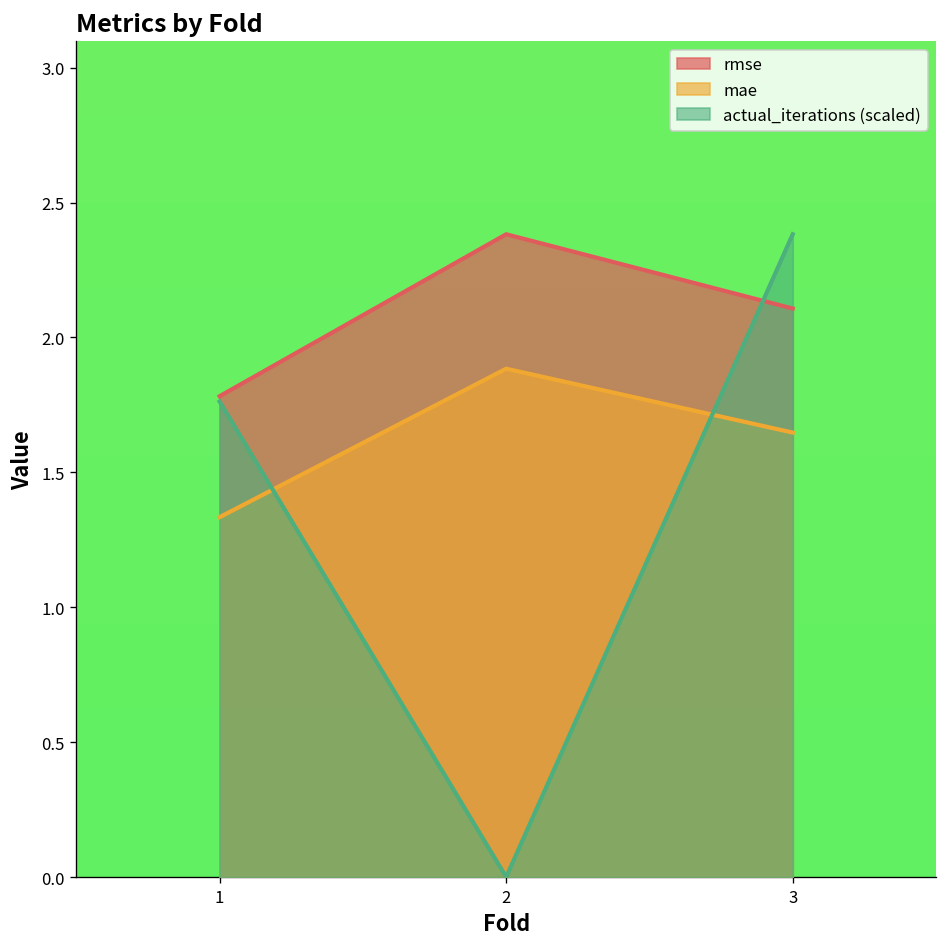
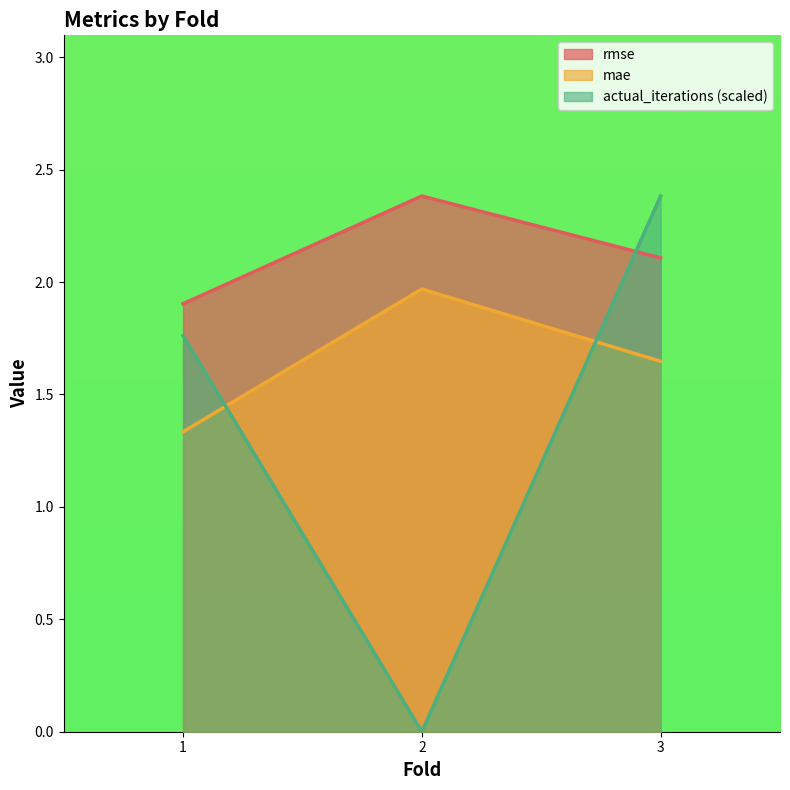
rmse, 1: 1.78 -> 1.90
mae, 2: 1.88 -> 1.97
